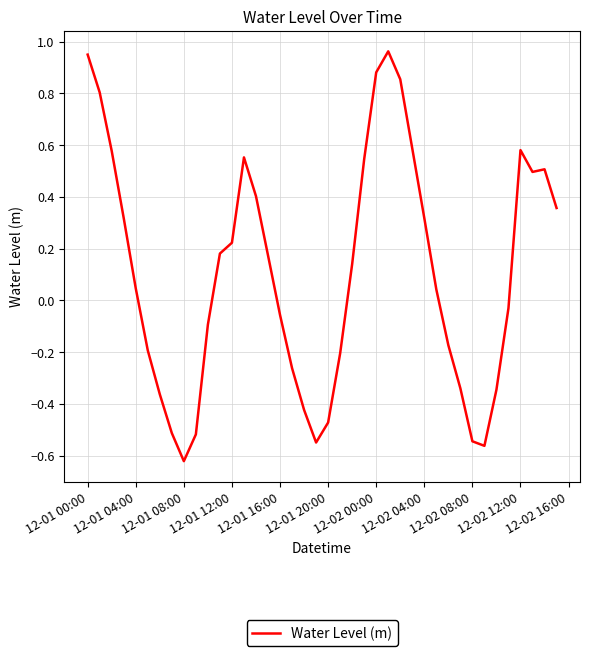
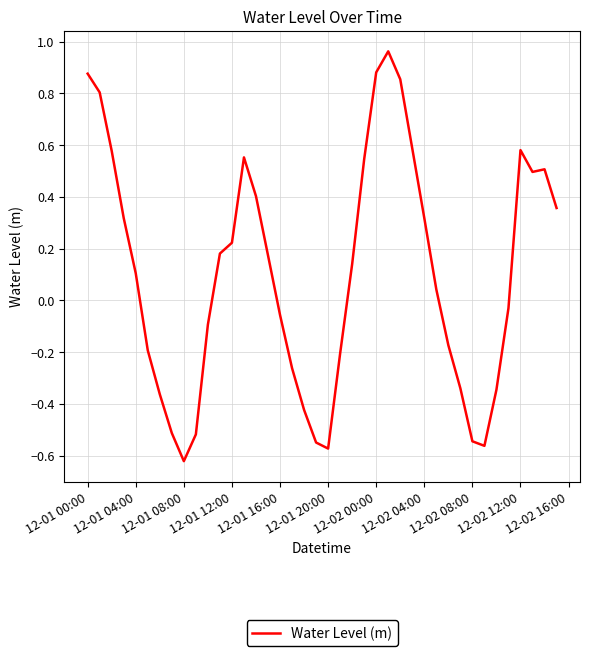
12-01 00:00: 0.95 -> 0.88
12-01 04:00: 0.05 -> 0.10
12-01 20:00: -0.47 -> -0.57
